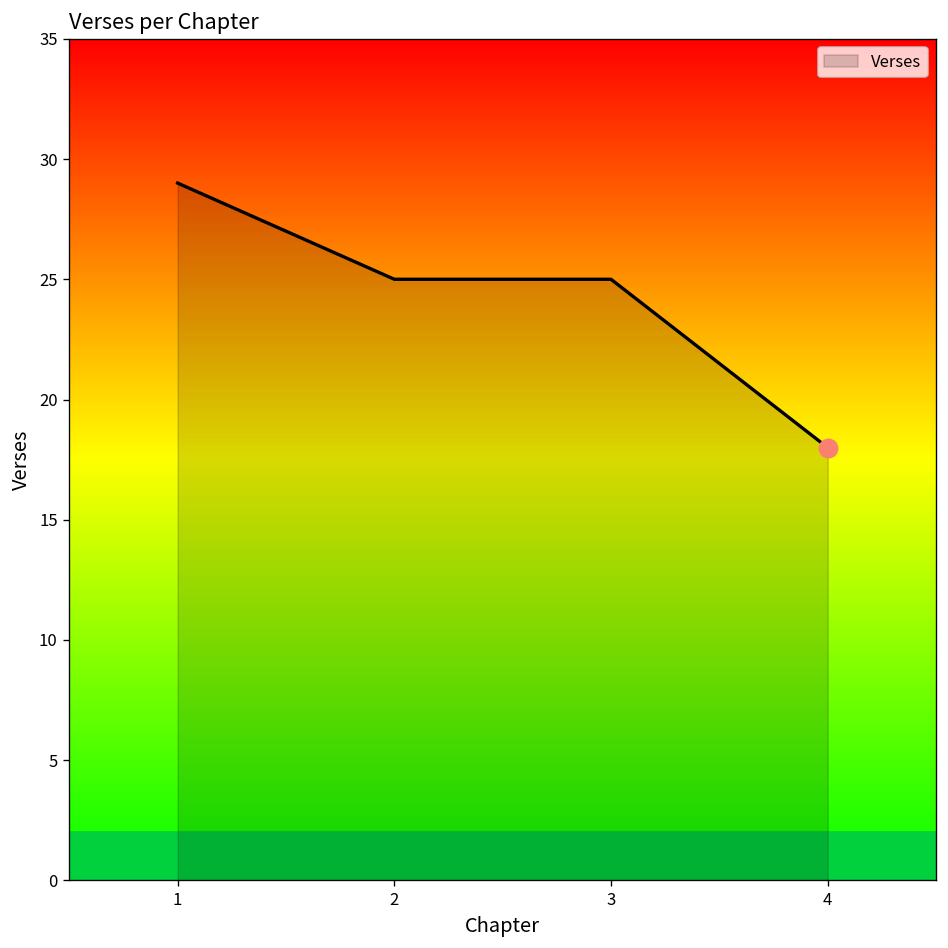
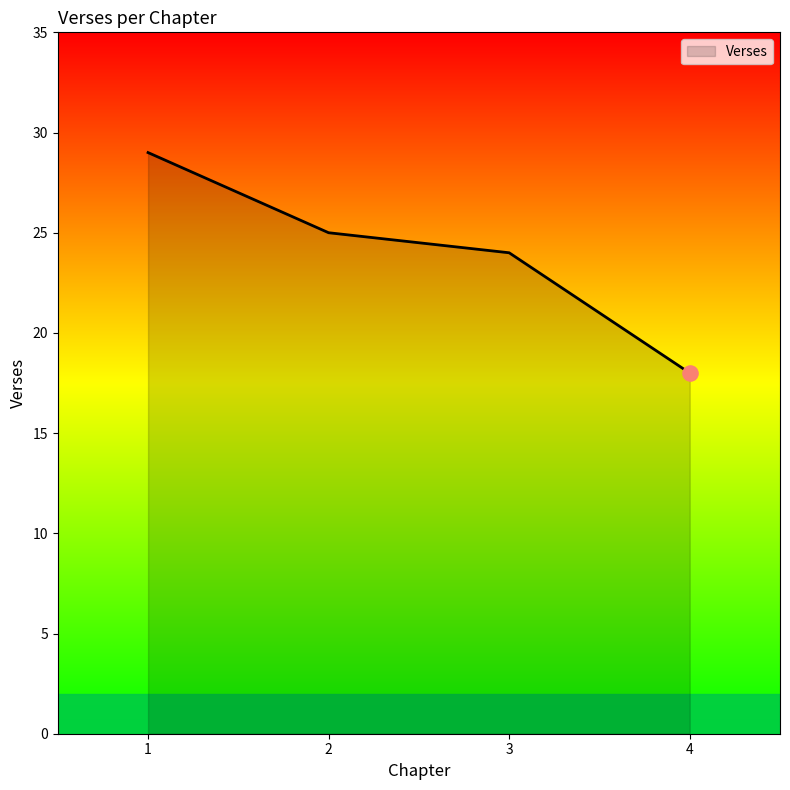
Verses, 3: 25 -> 24
